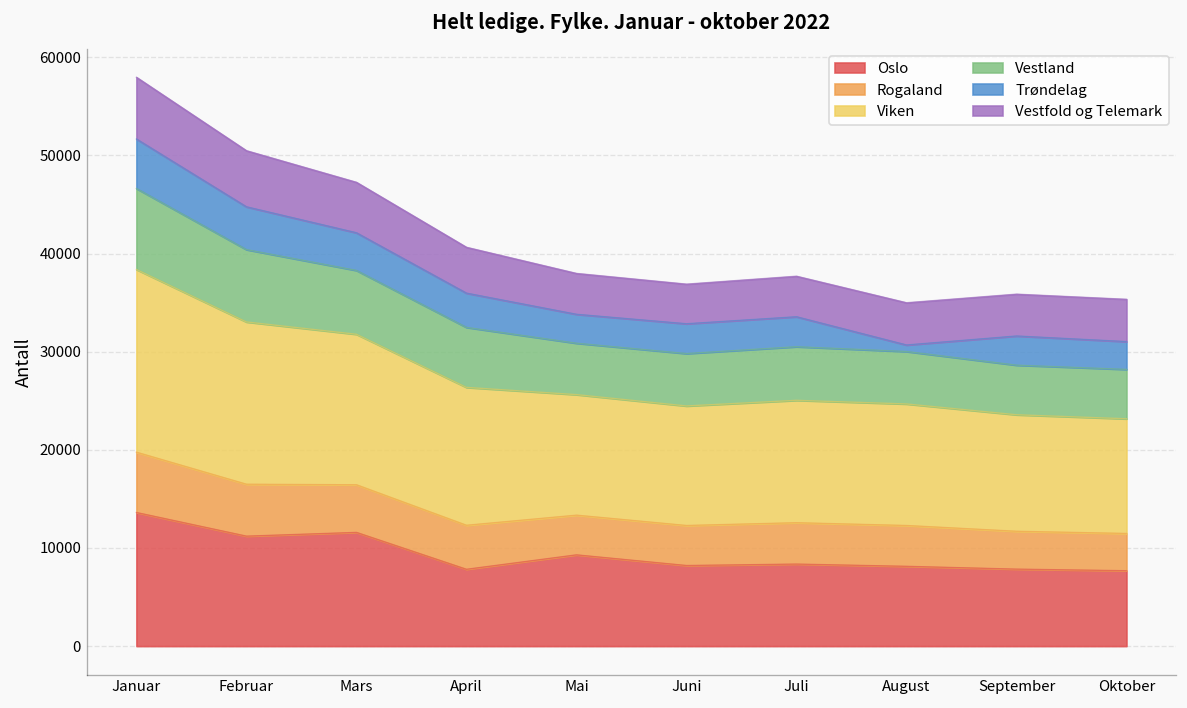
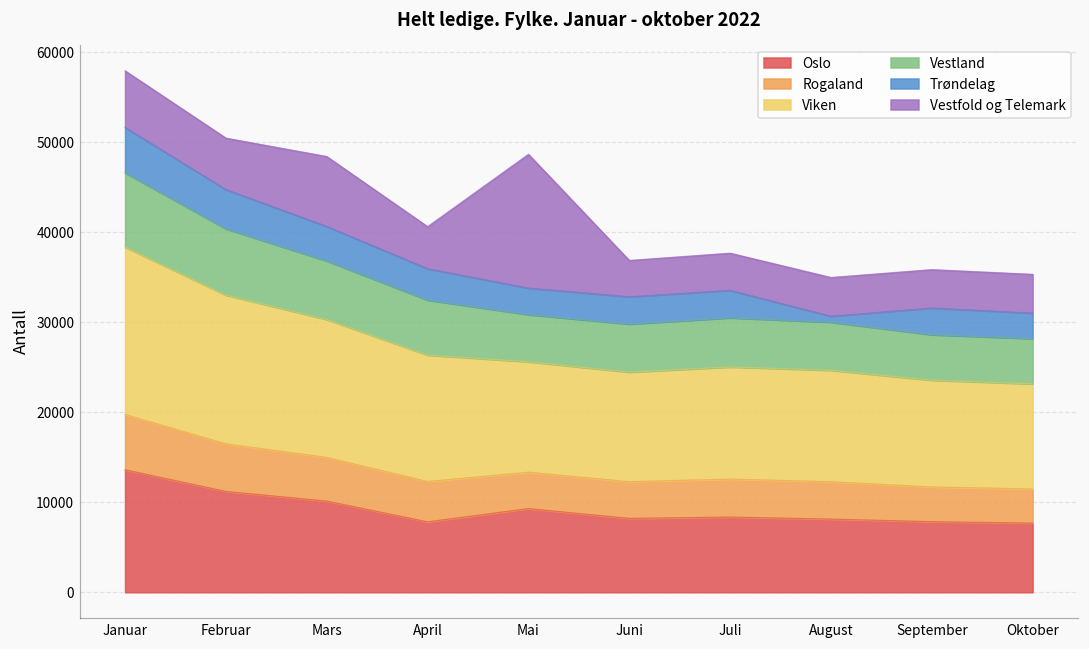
Oslo, Mars: 12000 -> 10000
Vestfold og Telemark, Mars: 5000 -> 8000
Vestfold og Telemark, Mai: 4000 -> 15000
